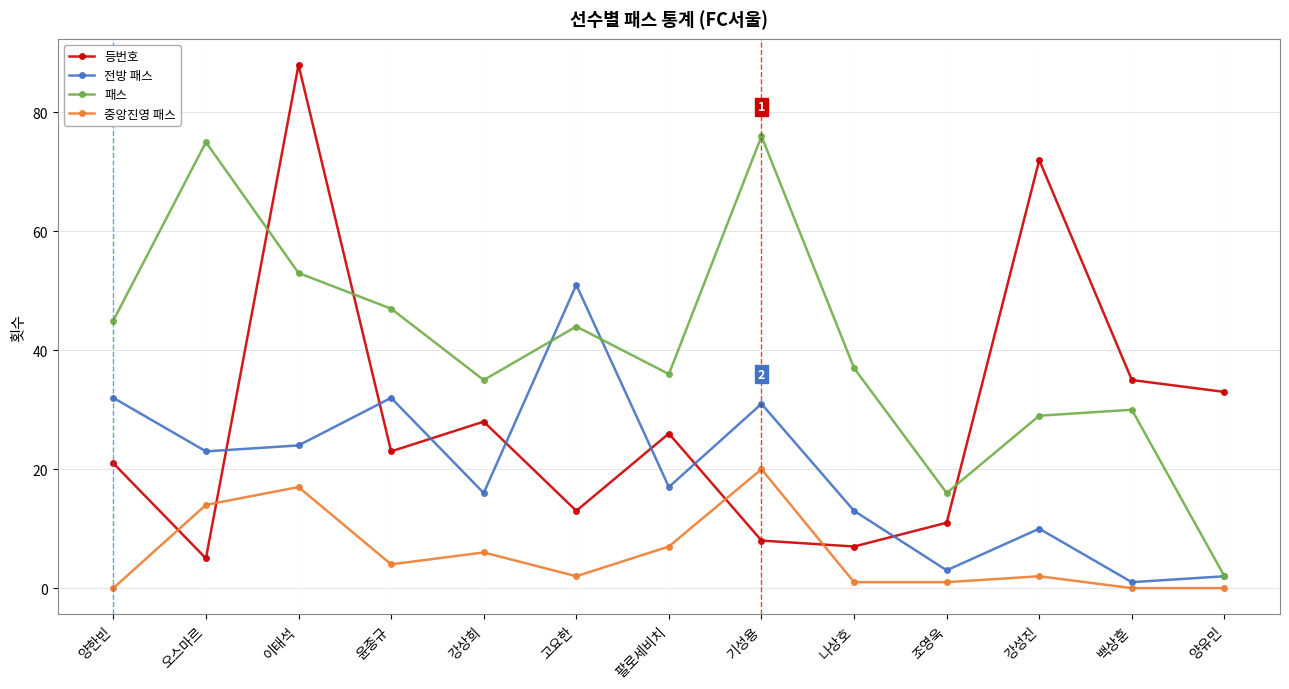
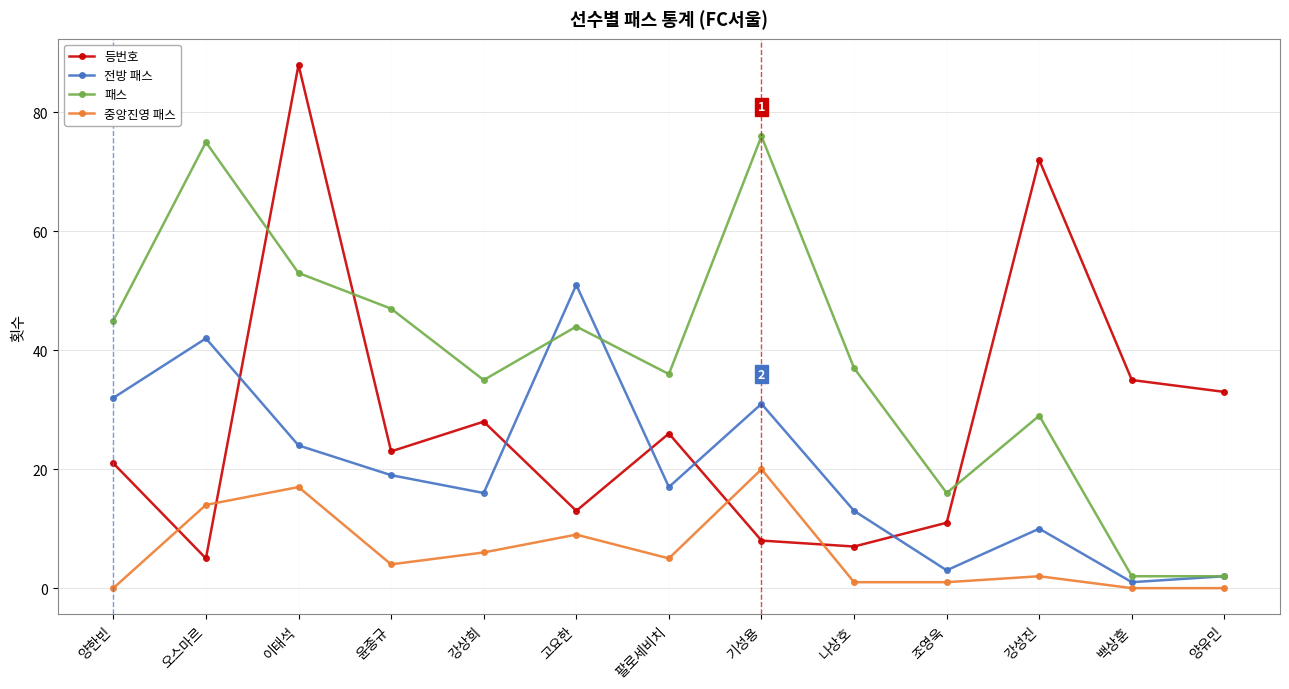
전방 패스, 오스마르: 23 -> 42
전방 패스, 윤종규: 32 -> 19
중앙진영 패스, 고요한: 2 -> 9
중앙진영 패스, 팔로세비치: 7 -> 5
패스, 백상훈: 30 -> 2
